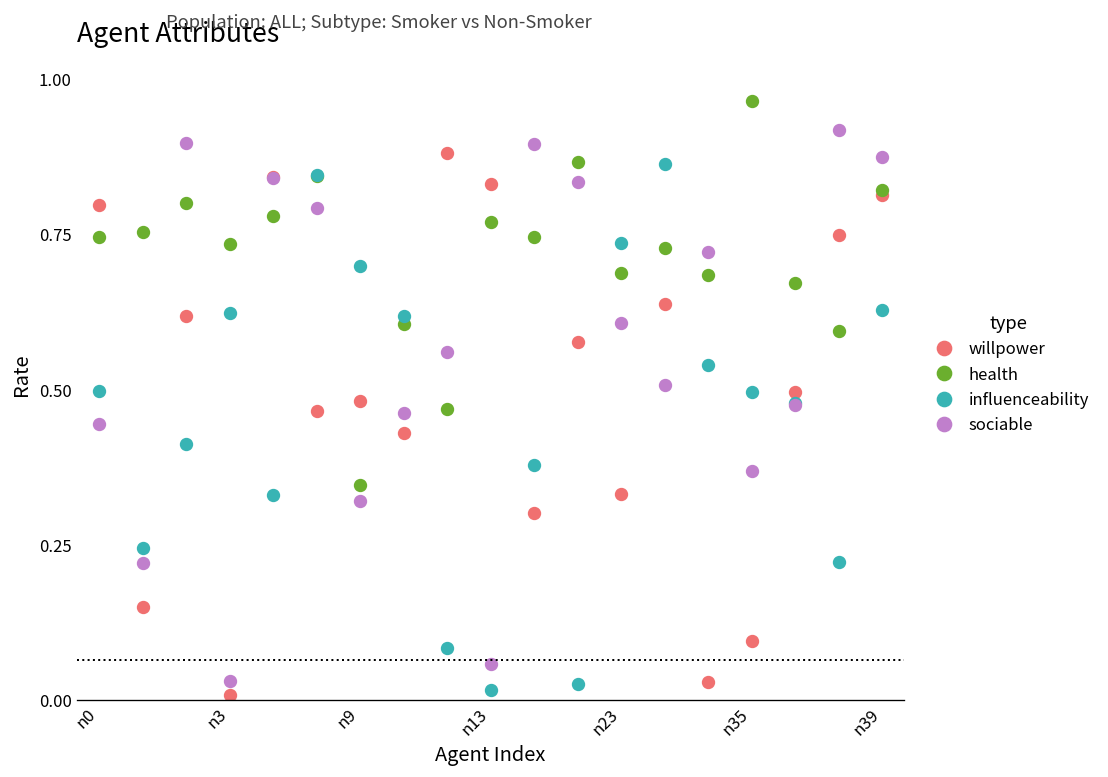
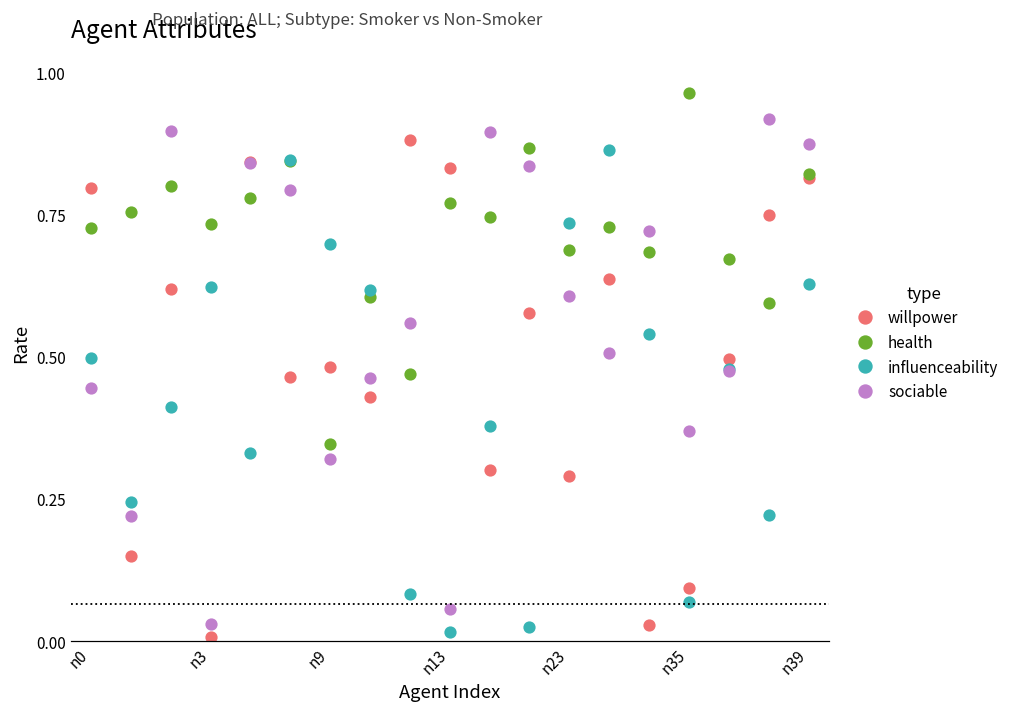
health, n0: 0.75 -> 0.73
willpower, n23: 0.33 -> 0.29
influenceability, n35: 0.50 -> 0.07
